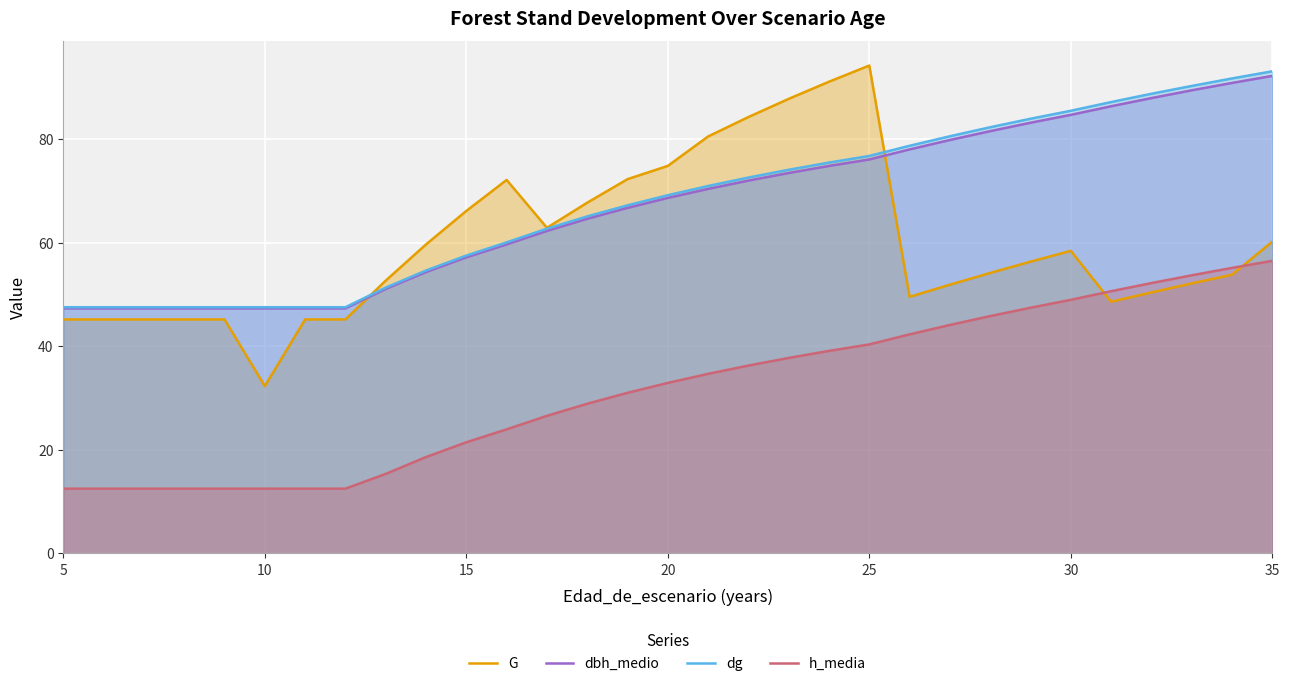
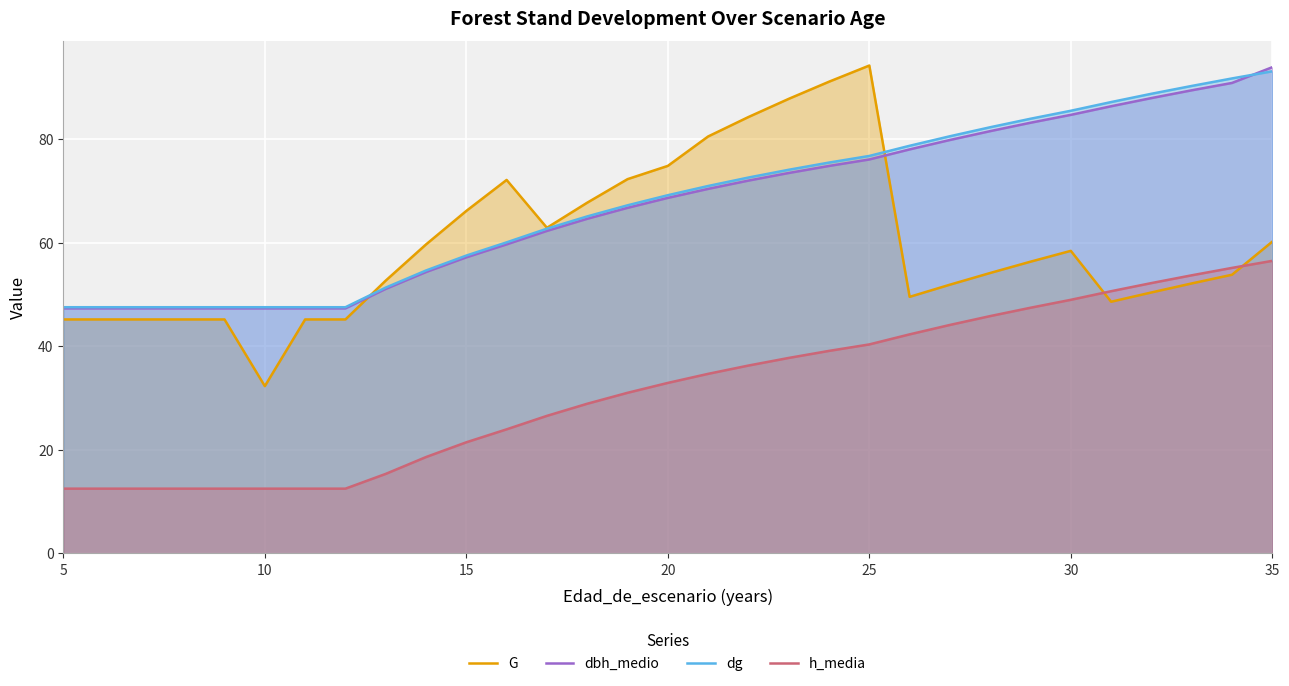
dbh_medio, 35: 92 -> 94
